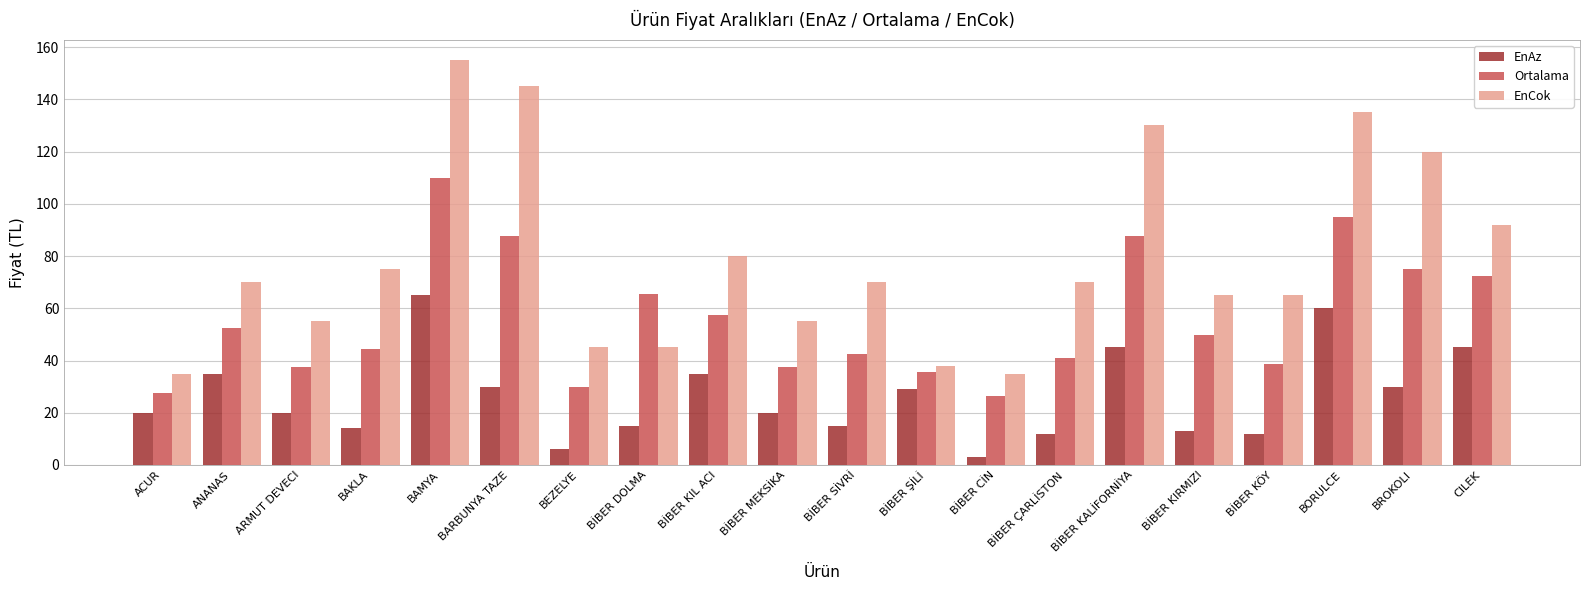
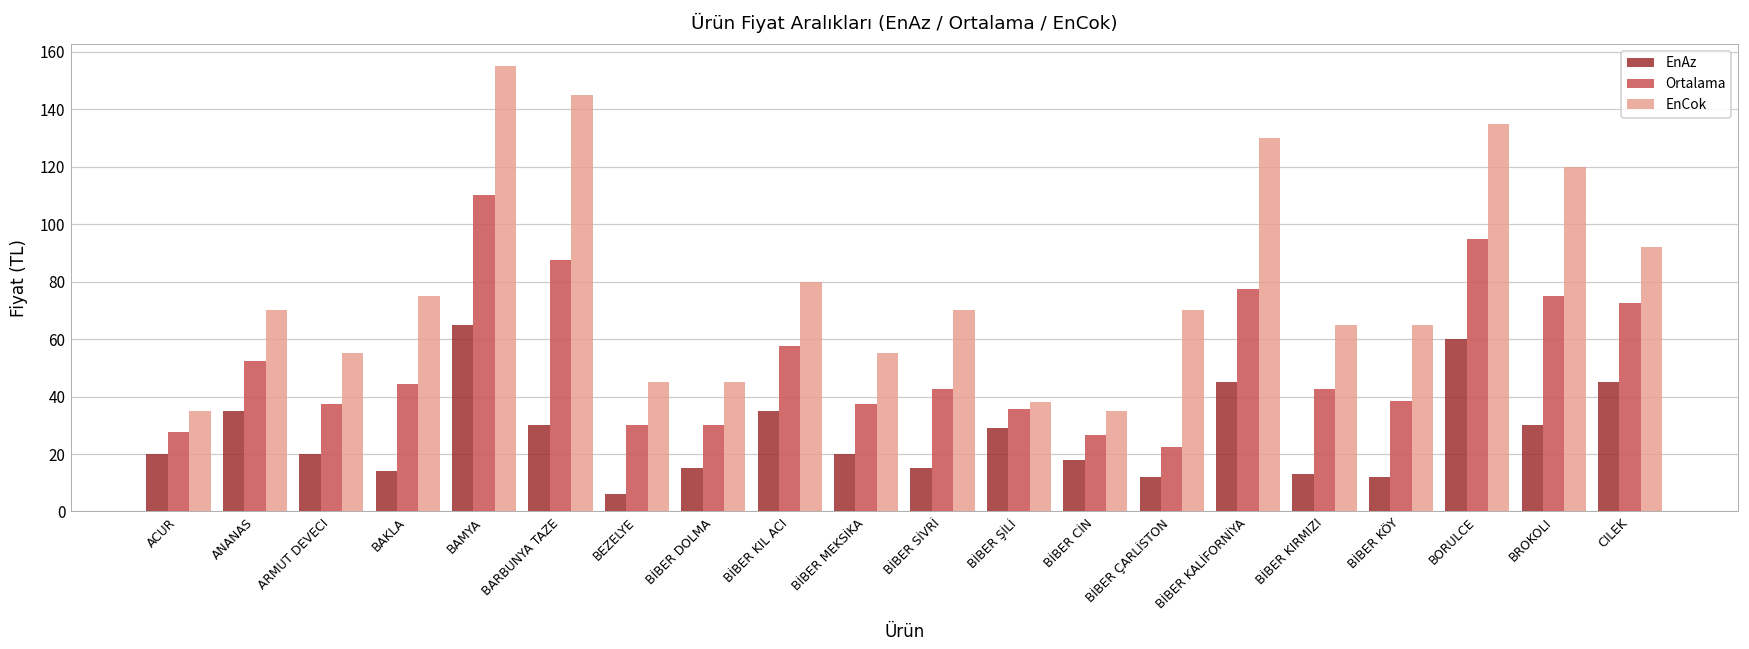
Ortalama, BİBER DOLMA: 65 -> 30
EnAz, BİBER CİN: 3 -> 18
Ortalama, BİBER ÇARLİSTON: 41 -> 22
Ortalama, BİBER KALİFORNİYA: 88 -> 78
Ortalama, BİBER KIRMIZI: 50 -> 43
